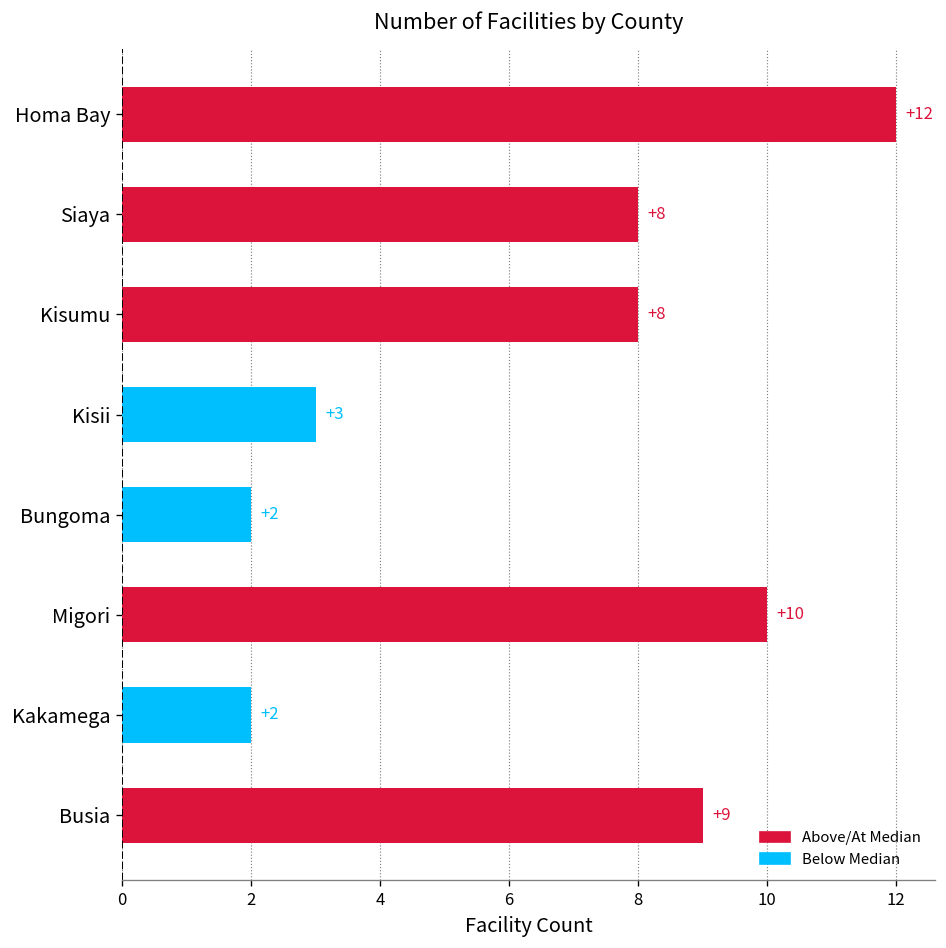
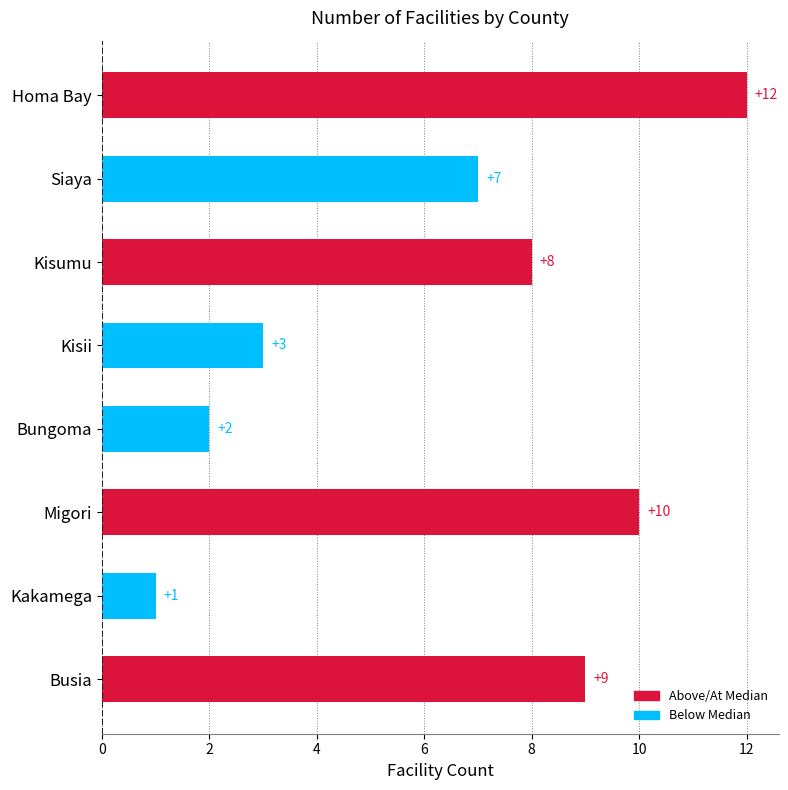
Siaya: +8 -> +7
Kakamega: +2 -> +1
